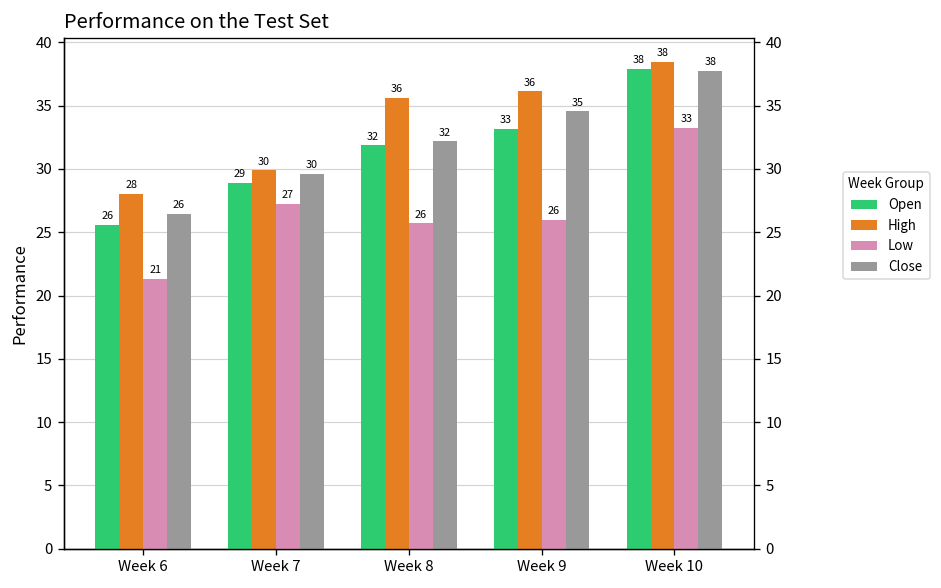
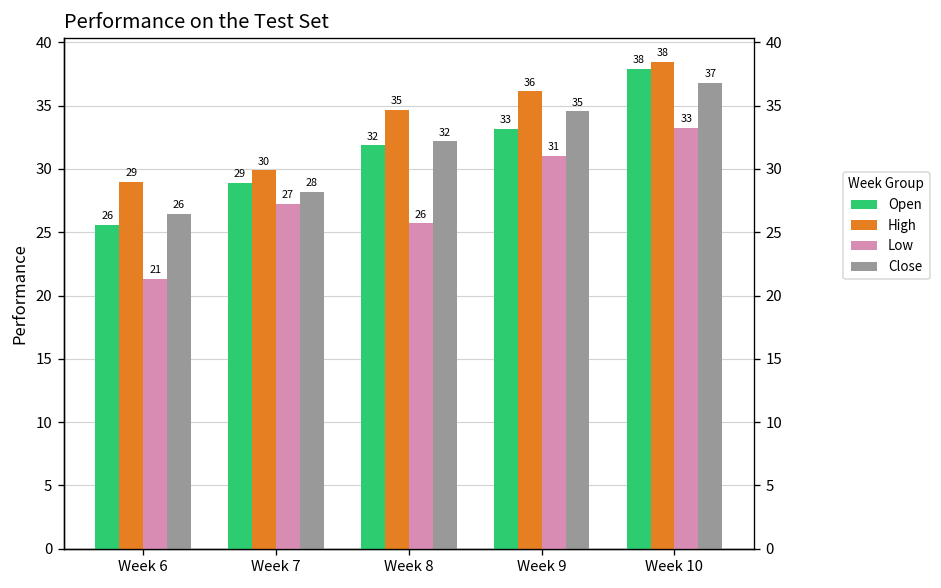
High, Week 6: 28 -> 29
Close, Week 7: 30 -> 28
High, Week 8: 36 -> 35
Low, Week 9: 26 -> 31
Close, Week 10: 38 -> 37
